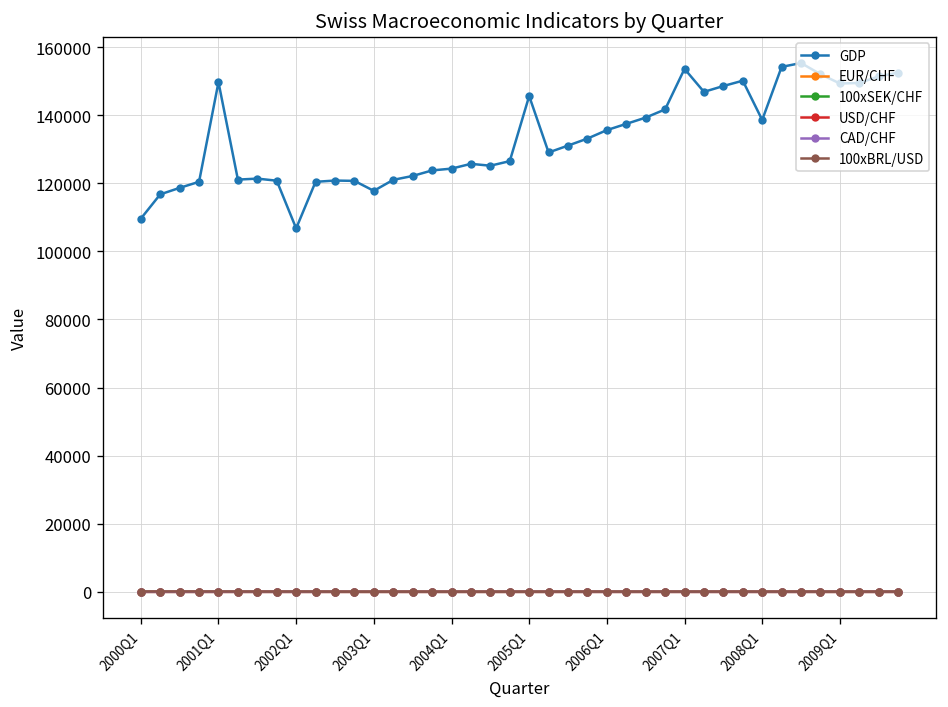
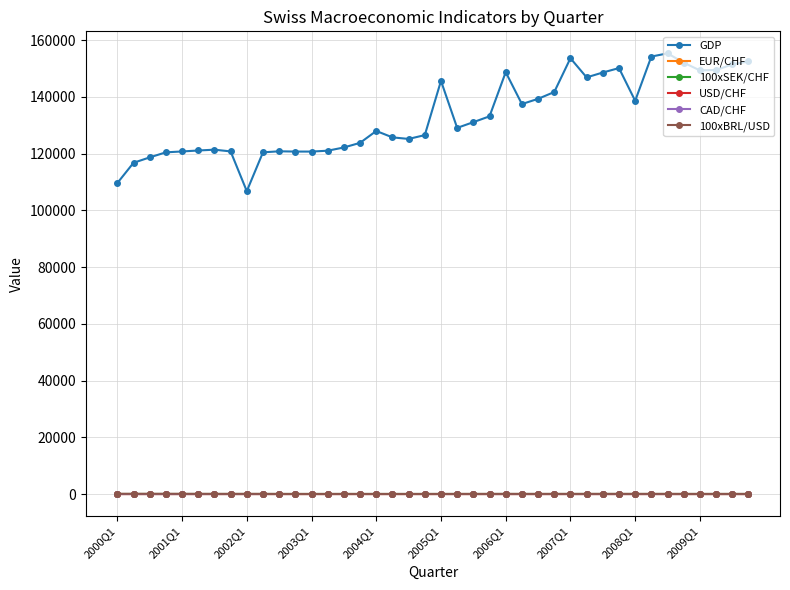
GDP, 2001Q1: 150000 -> 121000
GDP, 2003Q1: 118000 -> 121000
GDP, 2004Q1: 124000 -> 128000
GDP, 2006Q1: 136000 -> 149000
